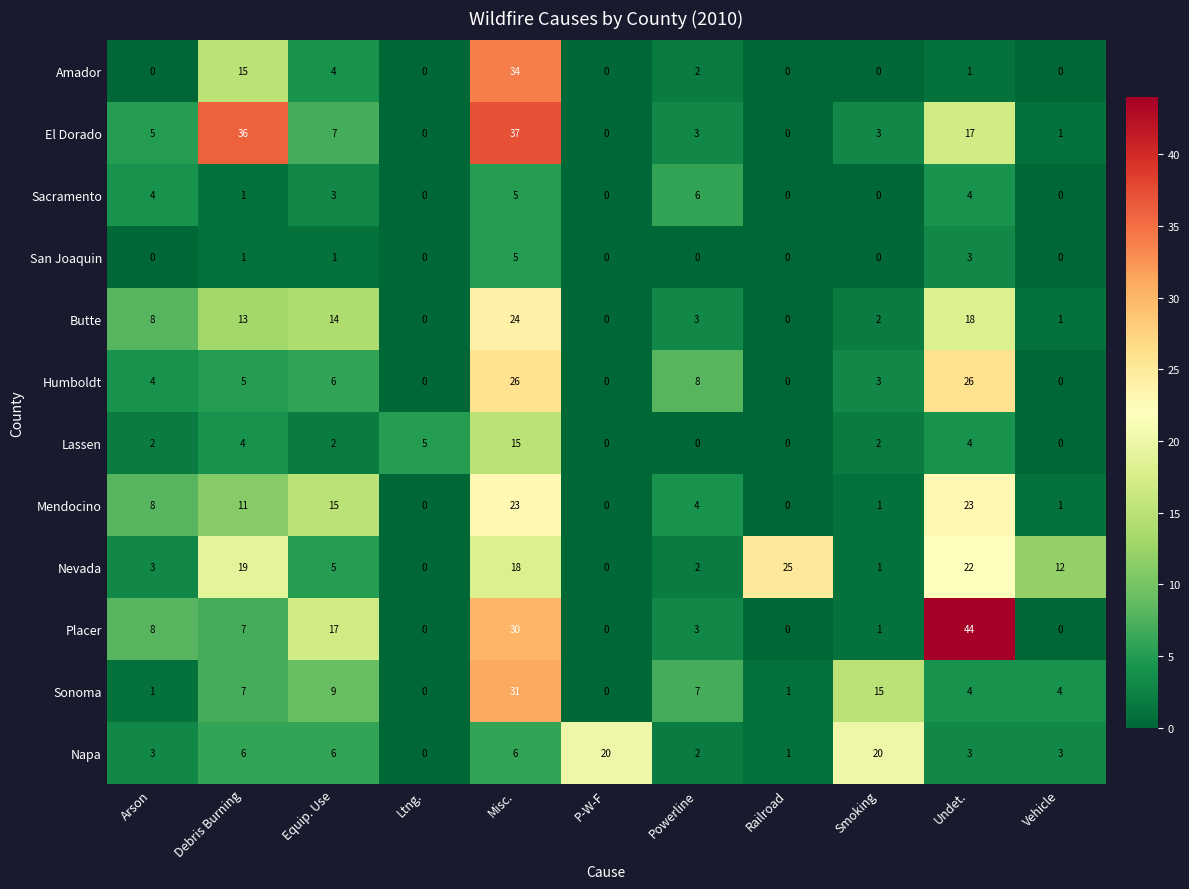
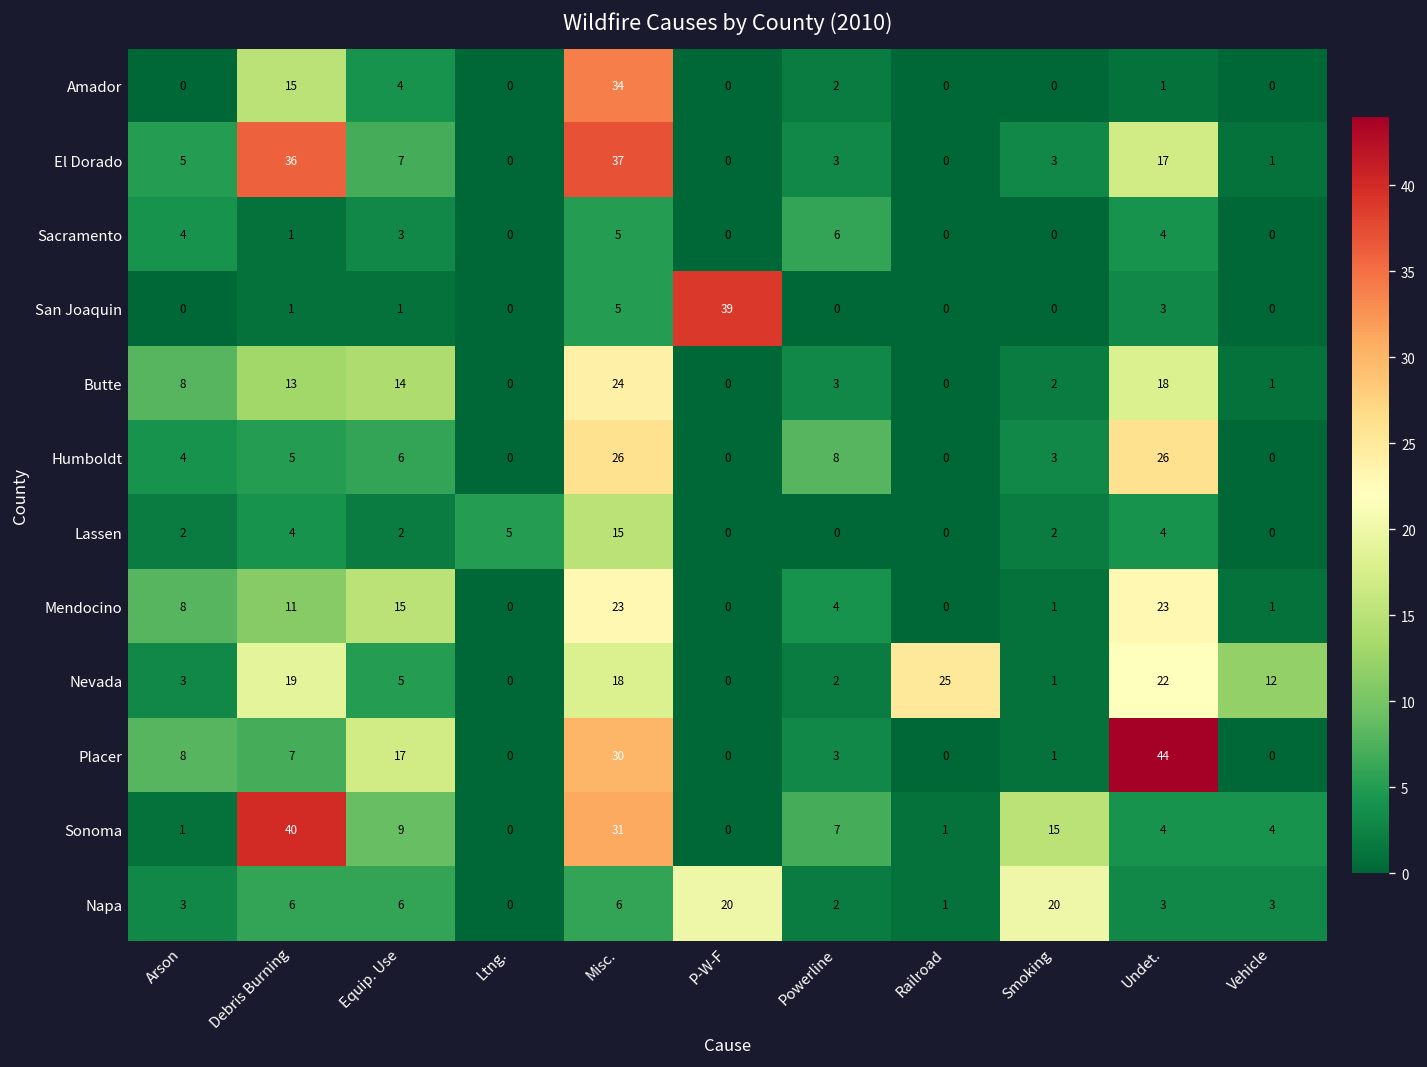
San Joaquin, P-W-F: 0 -> 39
Sonoma, Debris Burning: 7 -> 40
